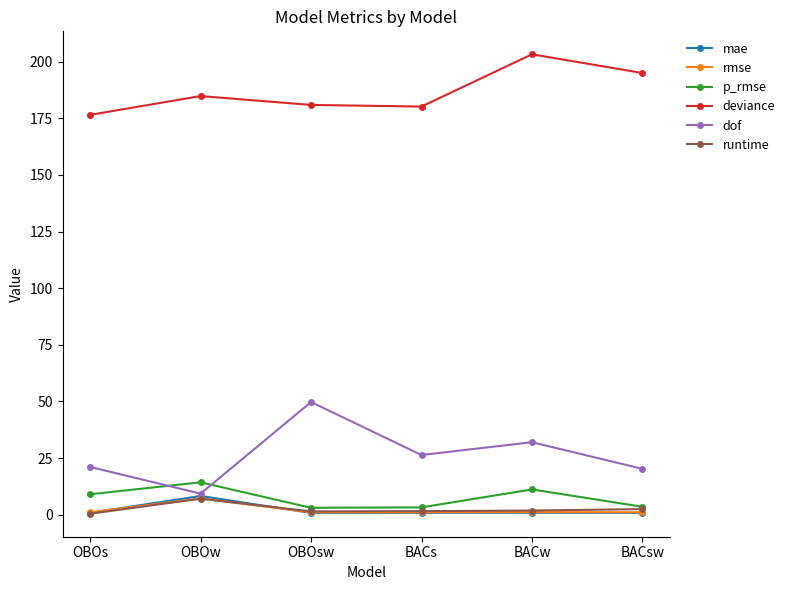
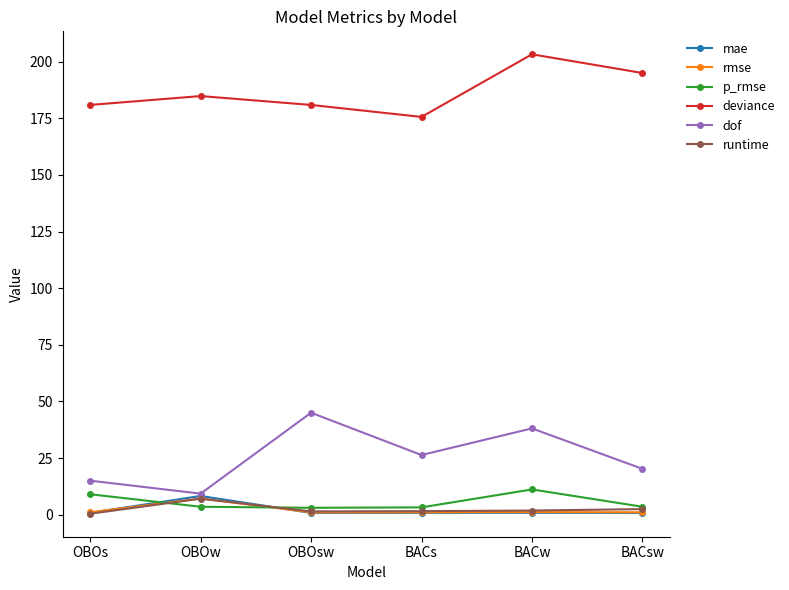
deviance, OBOs: 176 -> 181
dof, OBOs: 21 -> 15
p_rmse, OBOw: 14 -> 4
dof, OBOsw: 50 -> 45
deviance, BACs: 180 -> 176
dof, BACw: 32 -> 38
